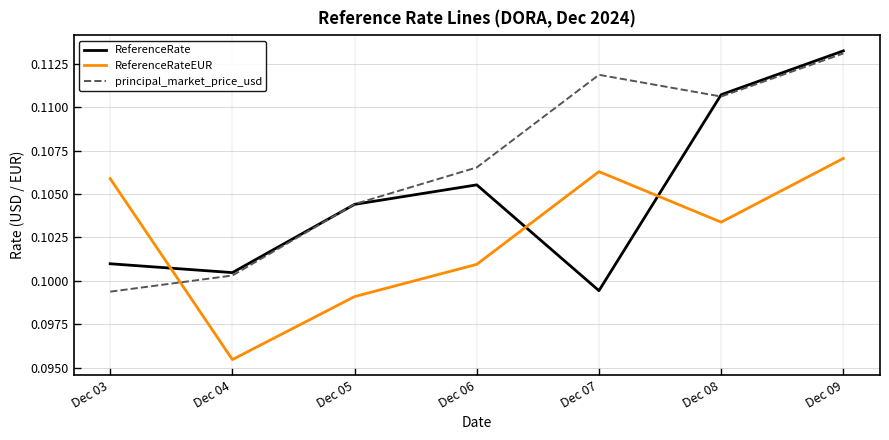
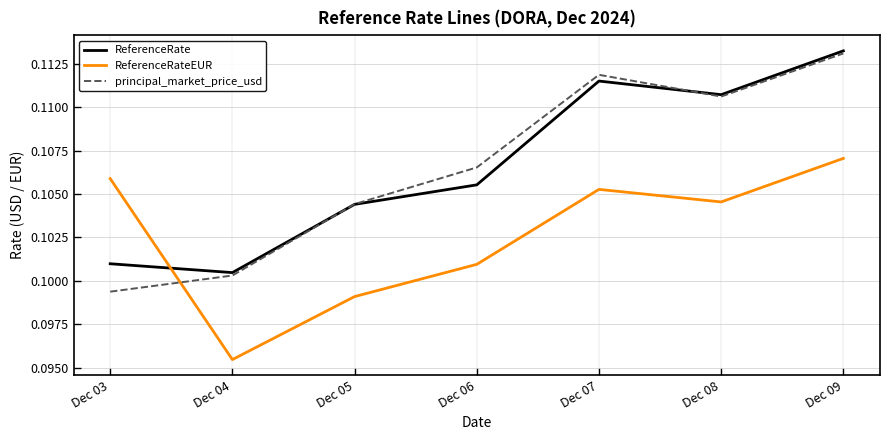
ReferenceRate, Dec 07: 0.0994 -> 0.1115
ReferenceRateEUR, Dec 07: 0.1063 -> 0.1053
ReferenceRateEUR, Dec 08: 0.1034 -> 0.1045
